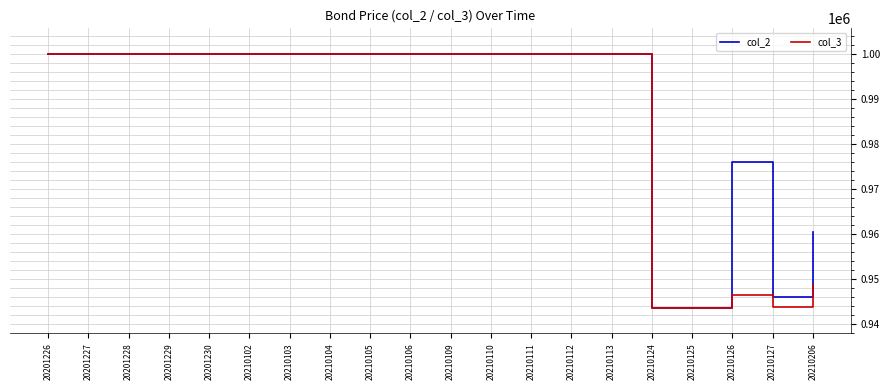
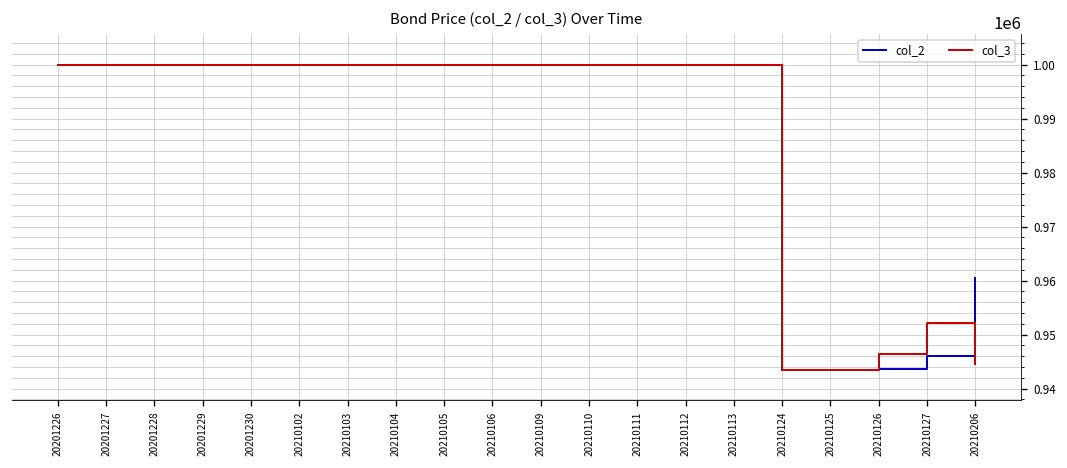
col_2, 20210126: 976000 -> 944000
col_3, 20210127: 944000 -> 952000
col_3, 20210206: 949000 -> 945000
